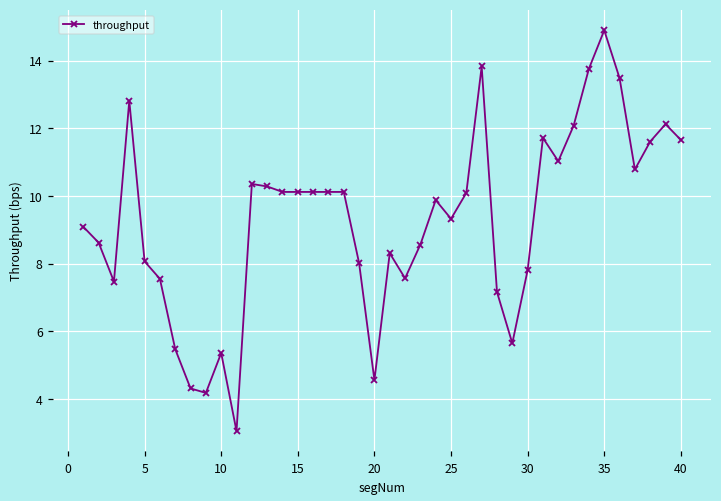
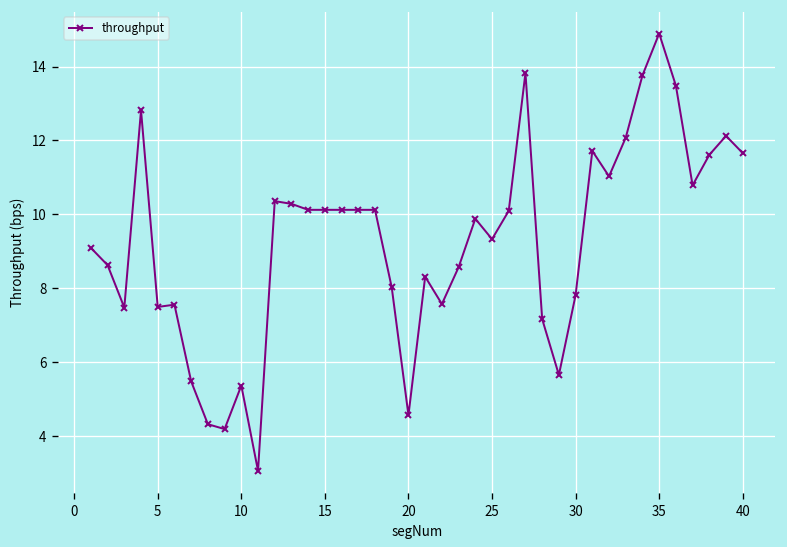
5: 8.1 -> 7.5
